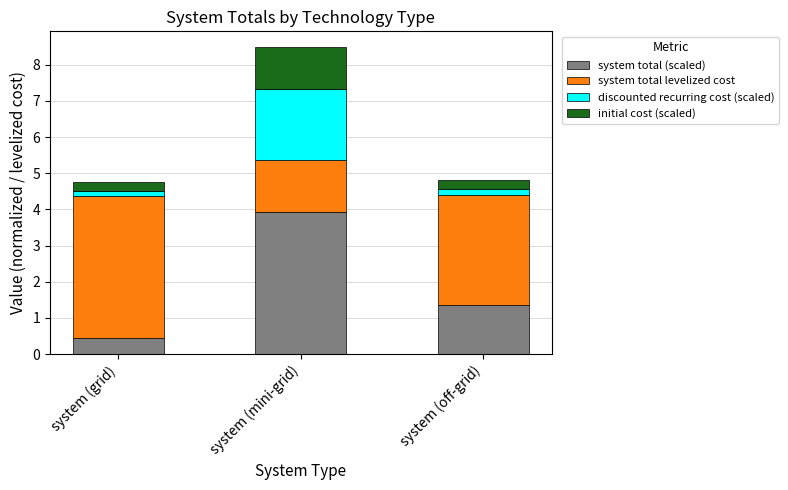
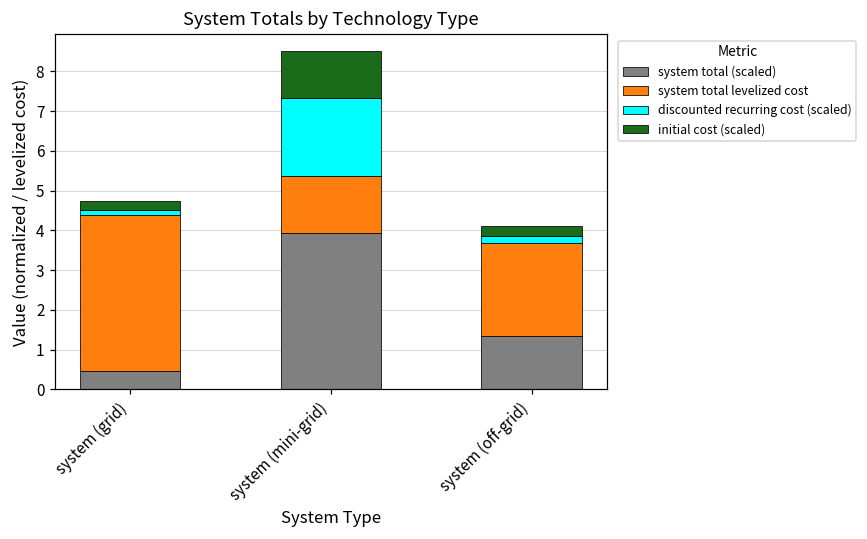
system total levelized cost, system (off-grid): 3.0 -> 2.3
